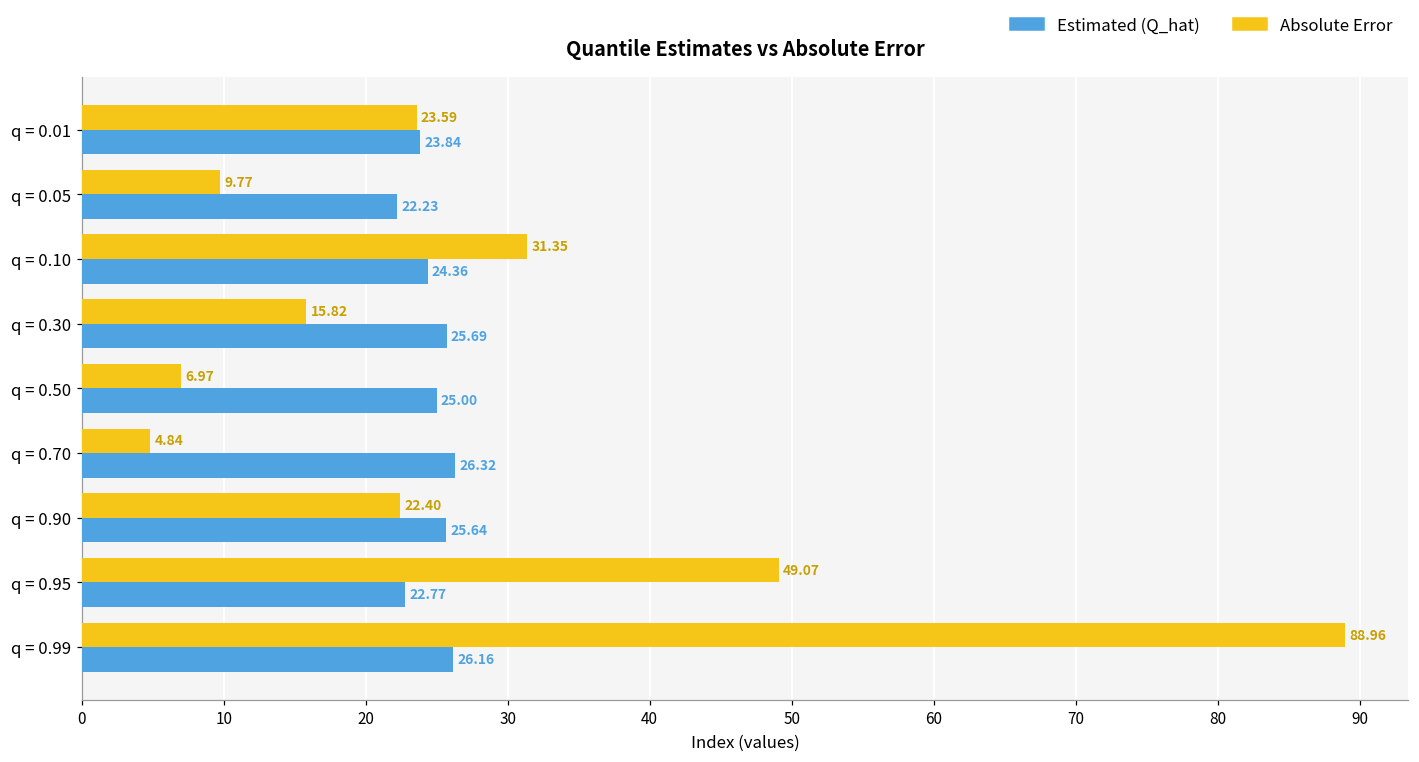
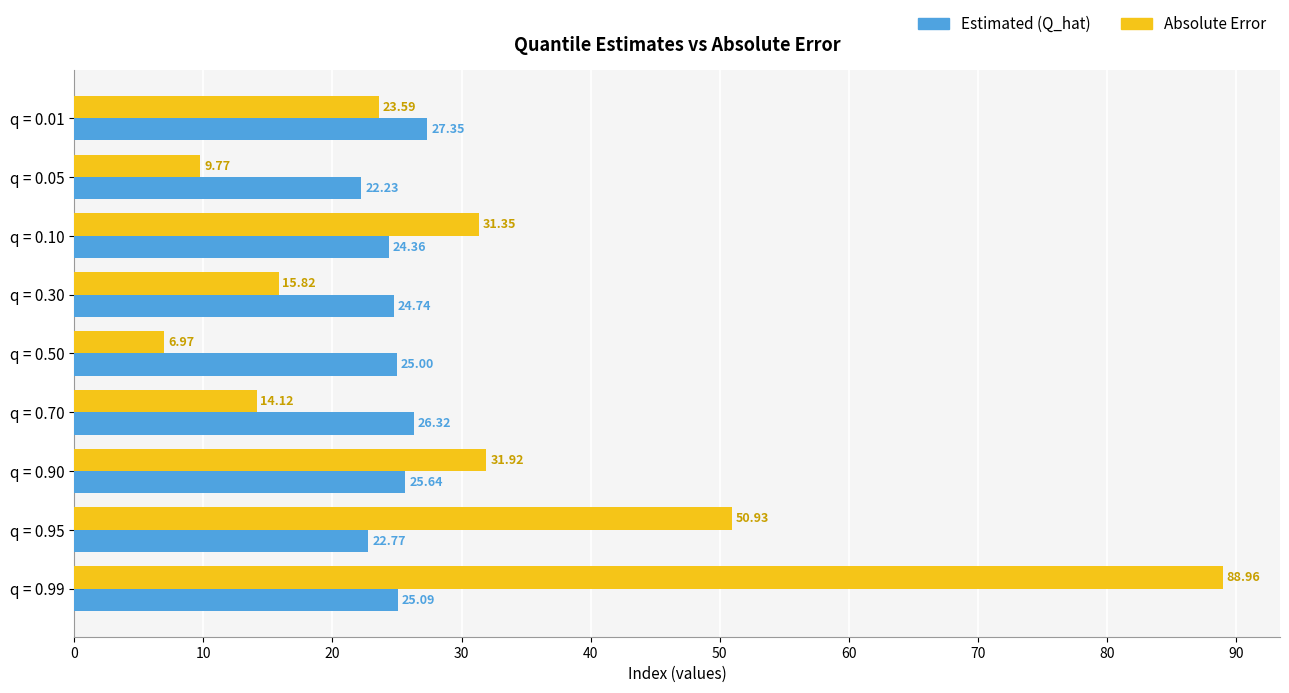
Estimated (Q_hat), q = 0.01: 23.84 -> 27.35
Estimated (Q_hat), q = 0.30: 25.69 -> 24.74
Absolute Error, q = 0.70: 4.84 -> 14.12
Absolute Error, q = 0.90: 22.40 -> 31.92
Absolute Error, q = 0.95: 49.07 -> 50.93
Estimated (Q_hat), q = 0.99: 26.16 -> 25.09
